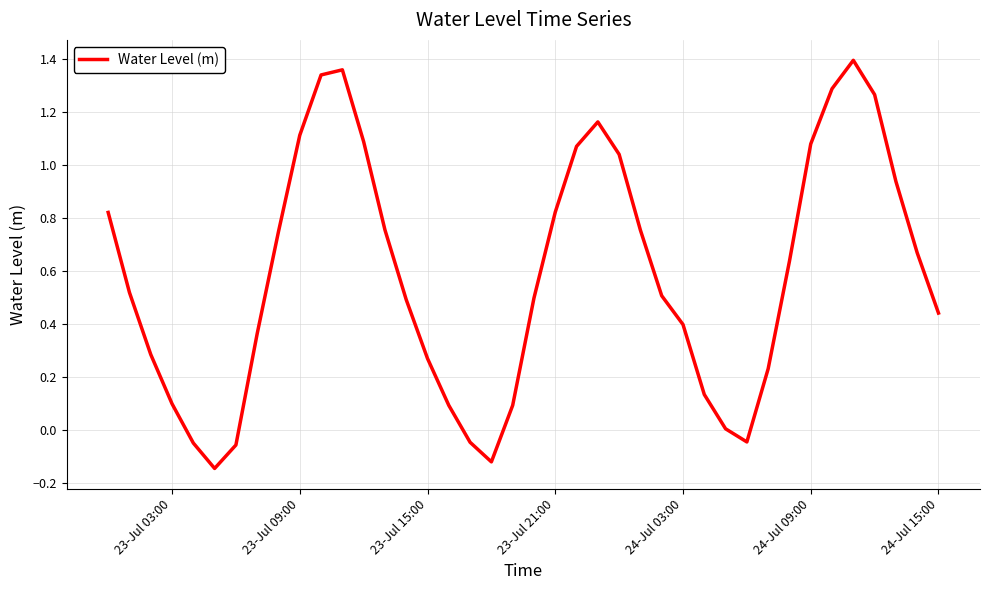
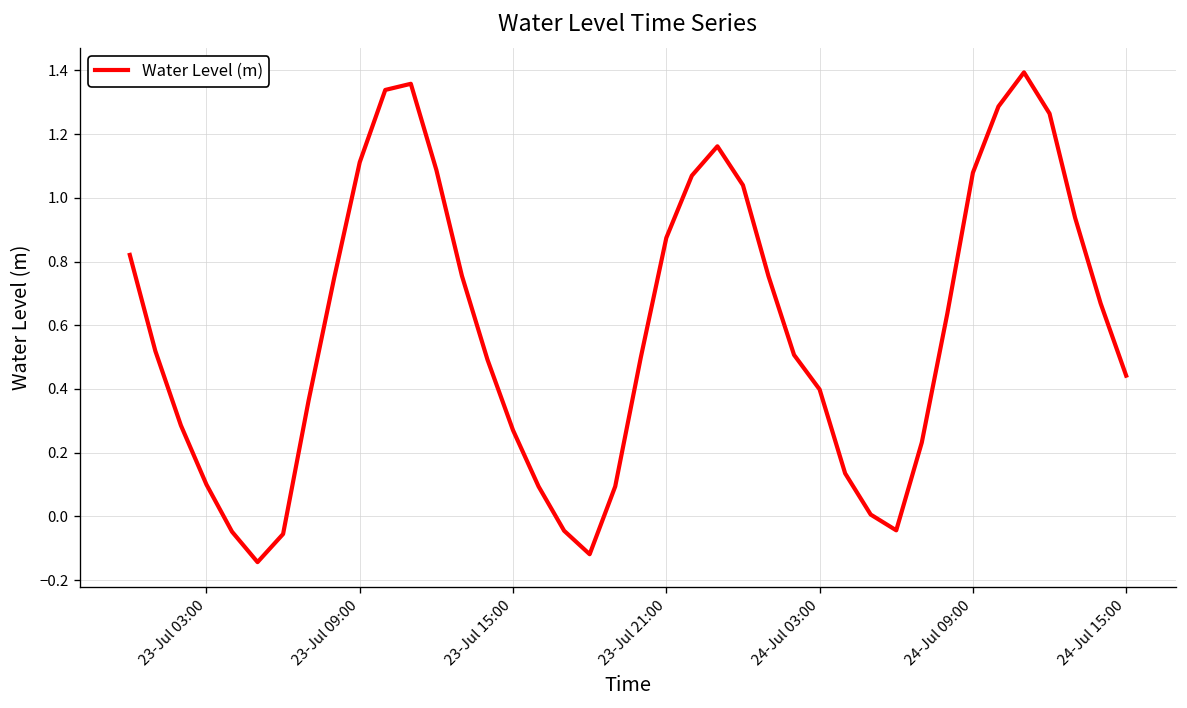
23-Jul 21:00: 0.82 -> 0.87
